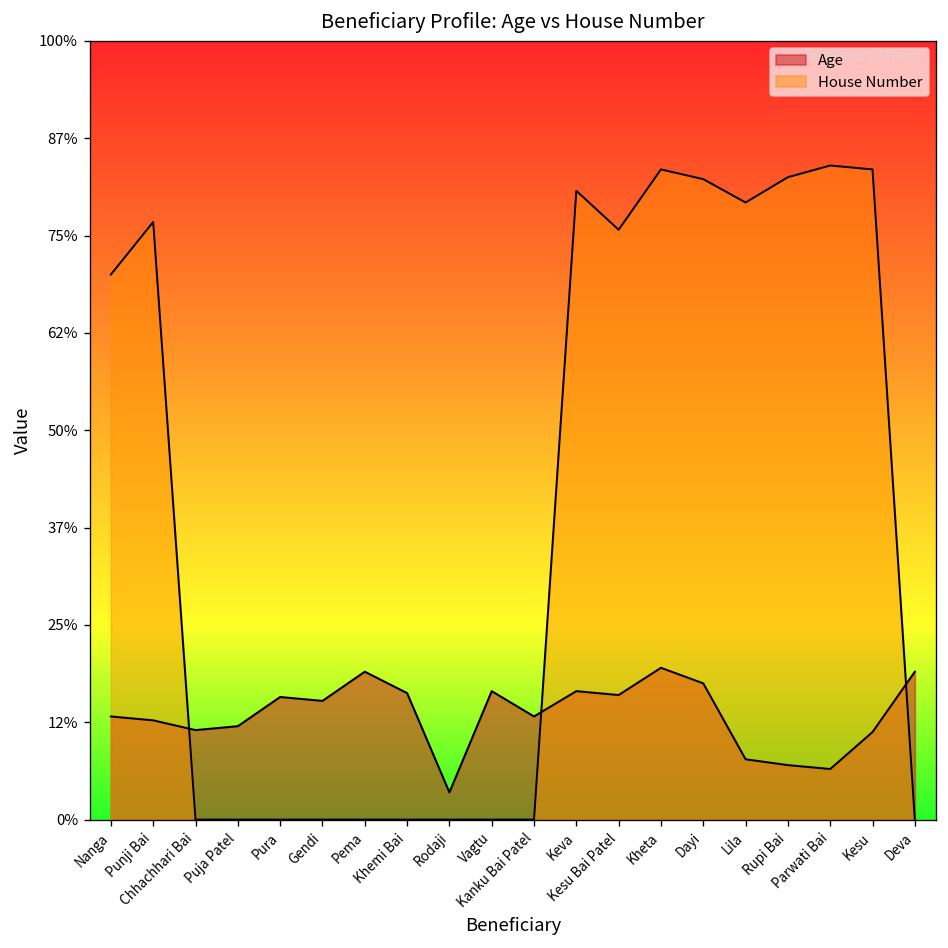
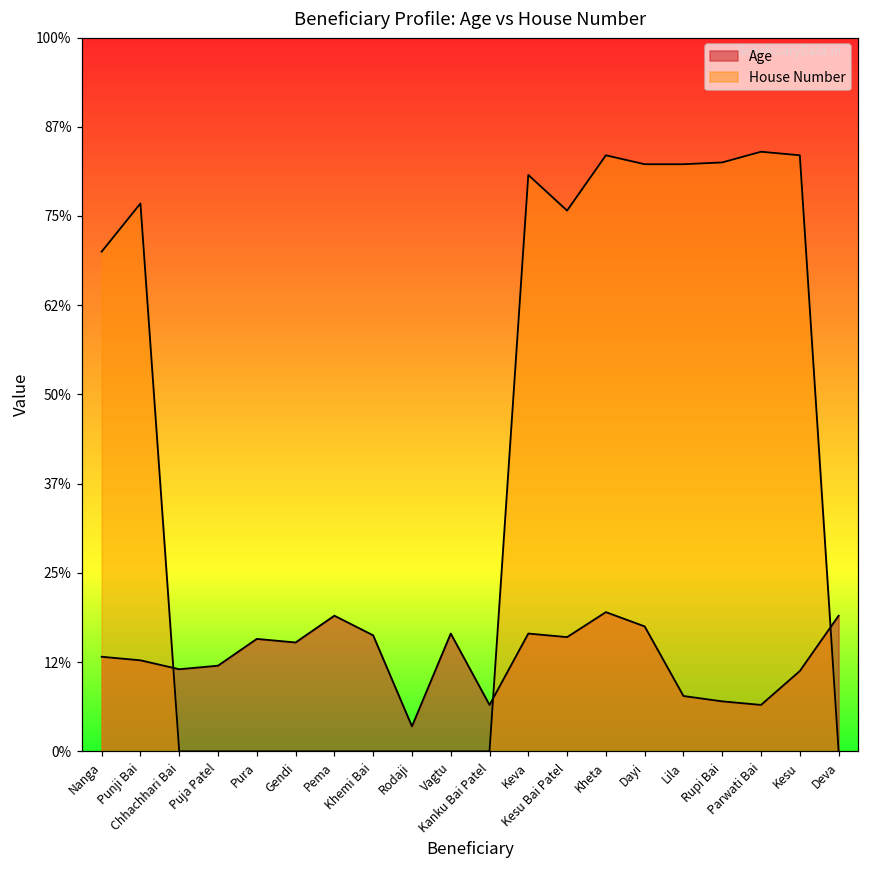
Age, Kanku Bai Patel: 13% -> 7%
House Number, Lila: 79% -> 82%
